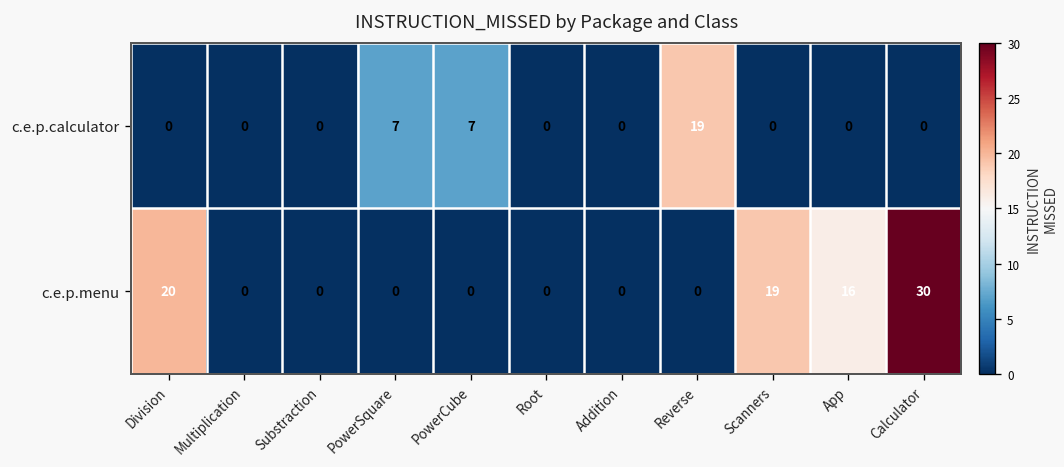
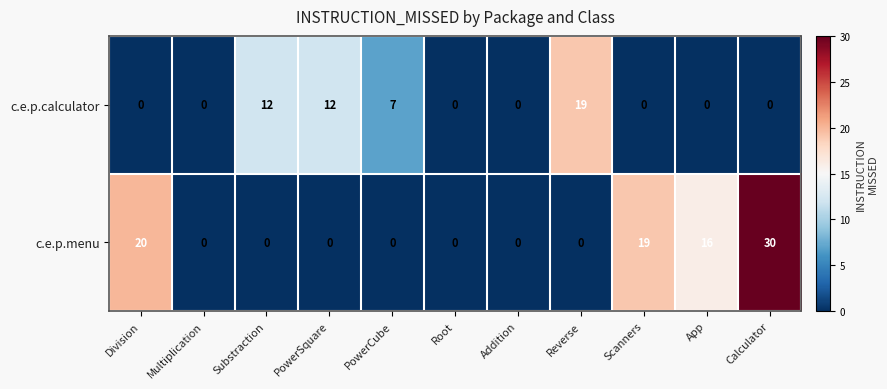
c.e.p.calculator, Substraction: 0 -> 12
c.e.p.calculator, PowerSquare: 7 -> 12
